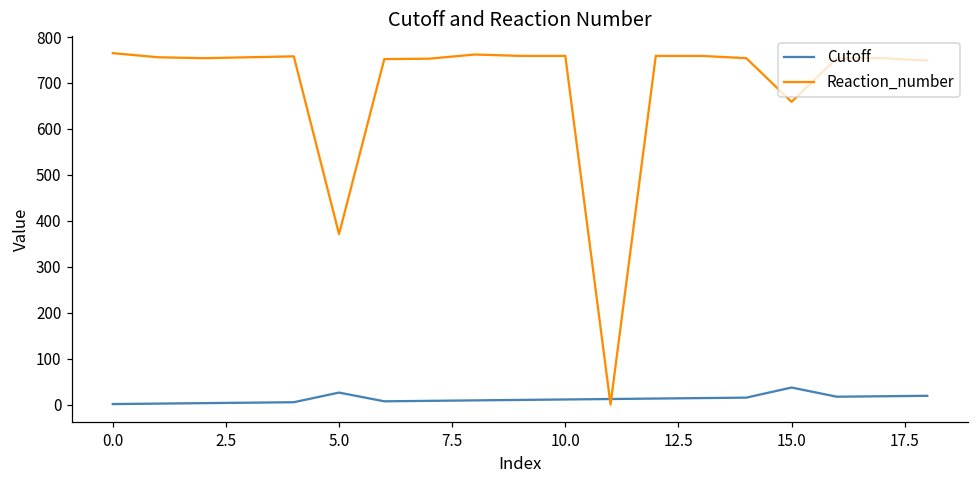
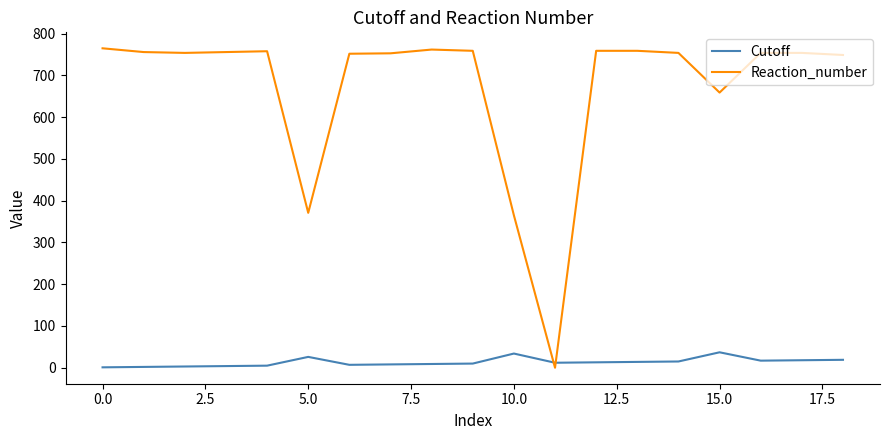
Cutoff, 10.0: 10 -> 30
Reaction_number, 10.0: 760 -> 370
